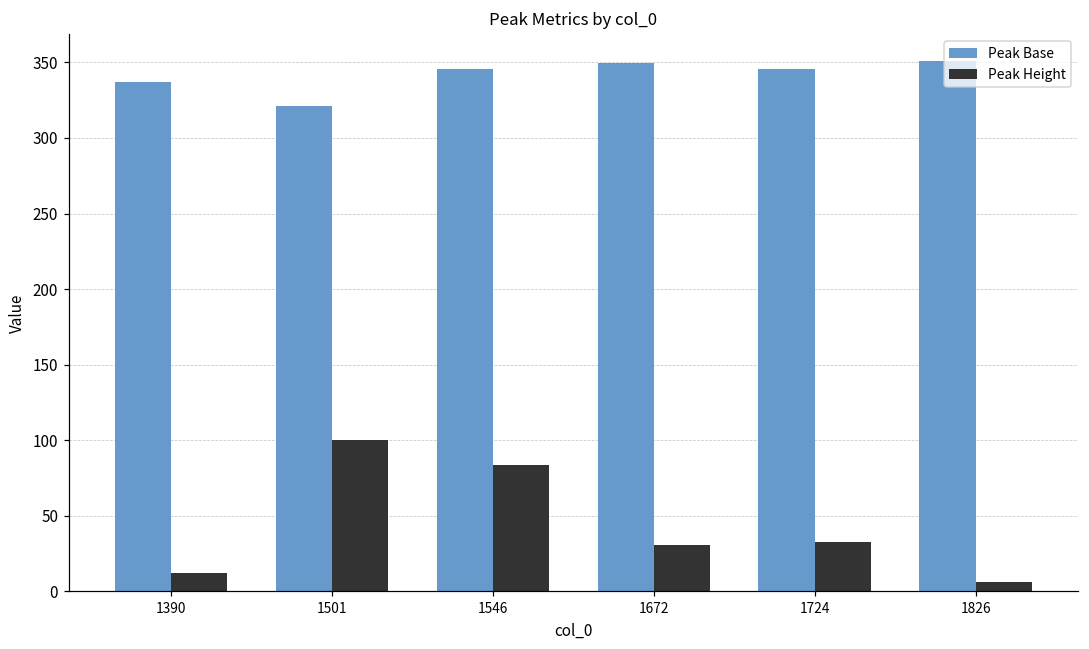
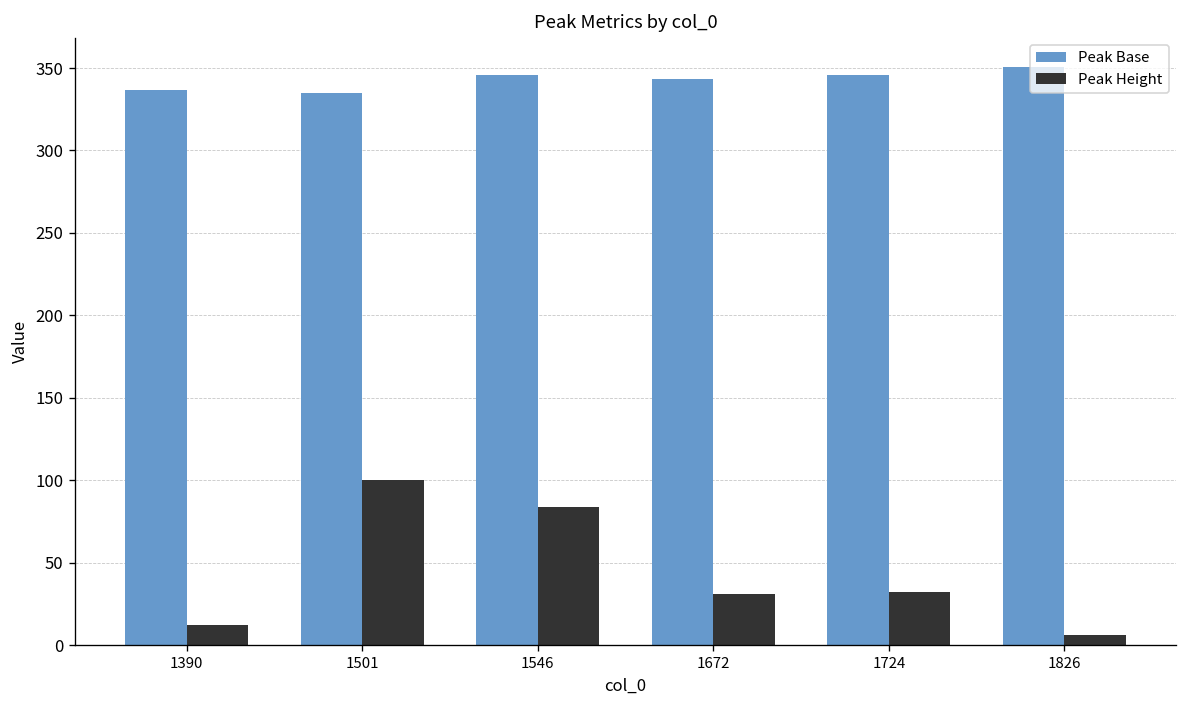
Peak Base, 1501: 321 -> 335
Peak Base, 1672: 349 -> 343
